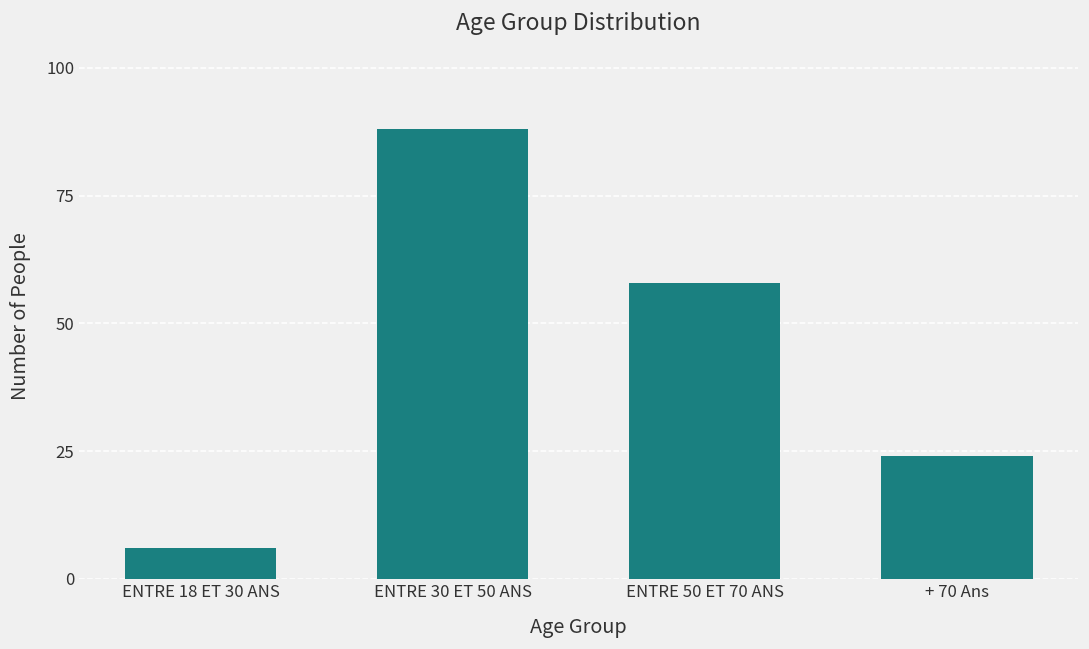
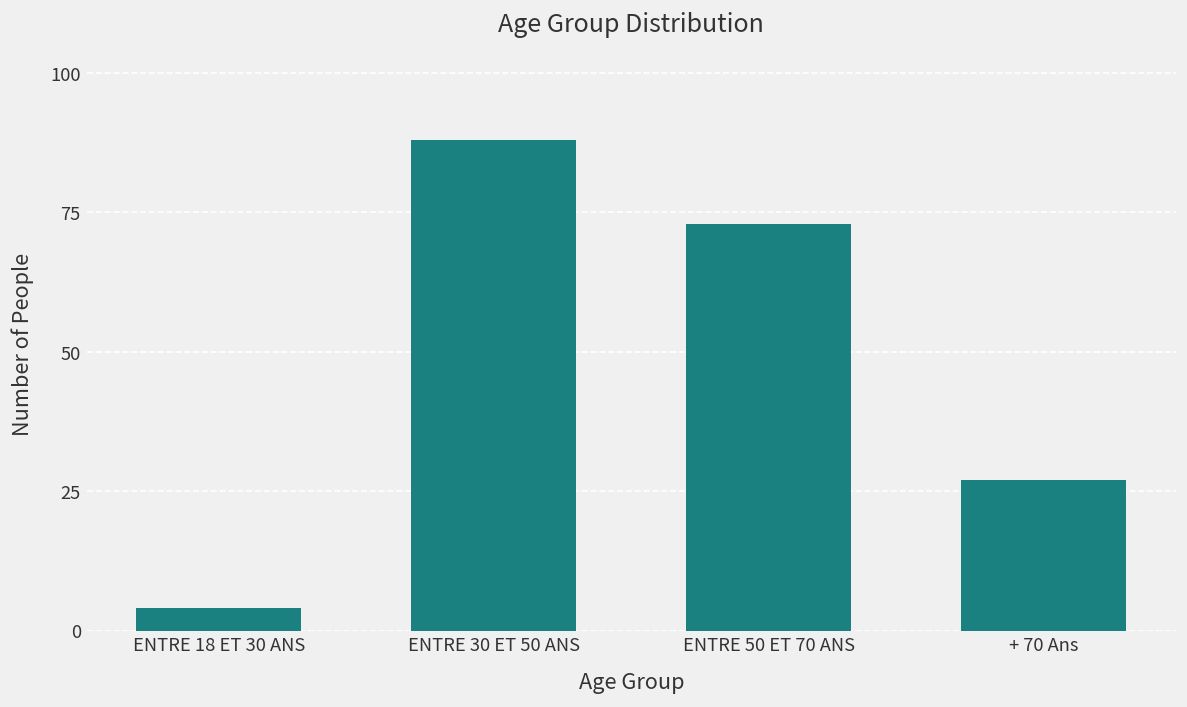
ENTRE 18 ET 30 ANS: 6 -> 4
ENTRE 50 ET 70 ANS: 58 -> 73
+ 70 Ans: 24 -> 27
